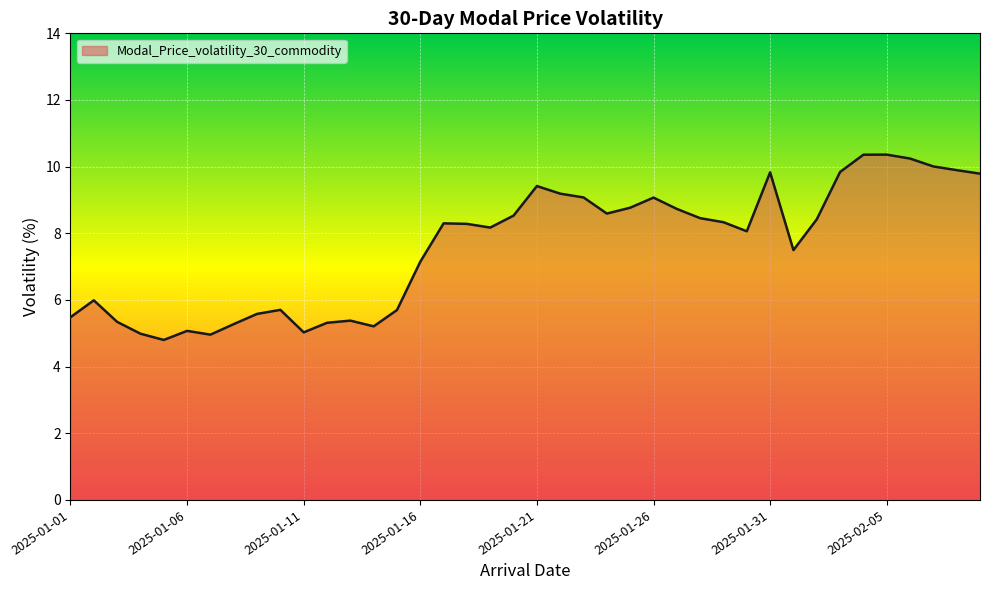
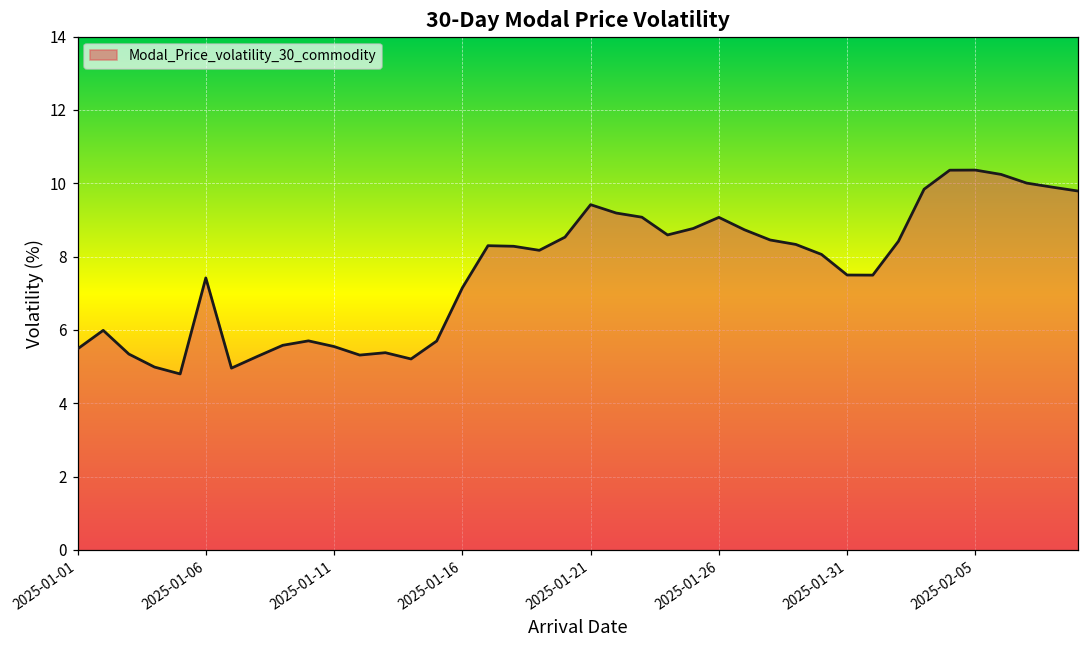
2025-01-06: 5.1 -> 7.4
2025-01-11: 5.0 -> 5.5
2025-01-31: 9.8 -> 7.5
